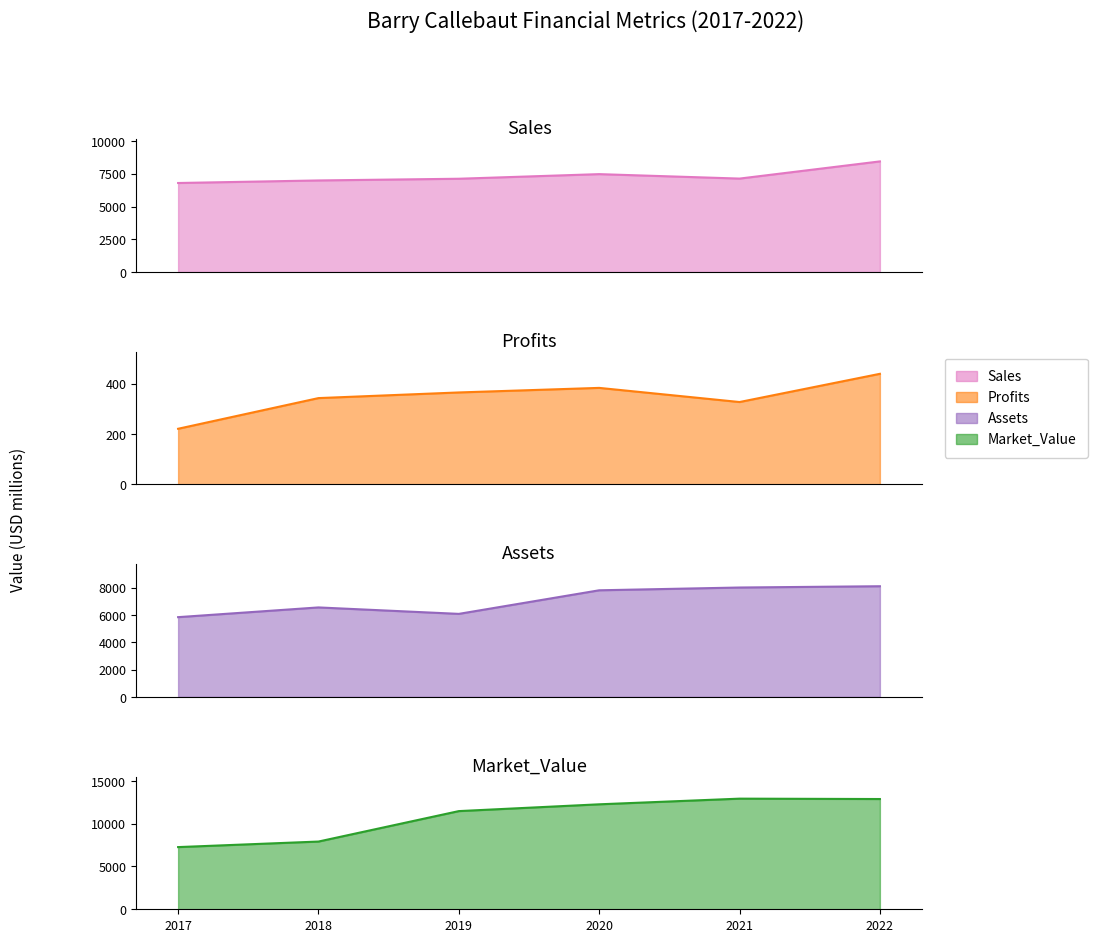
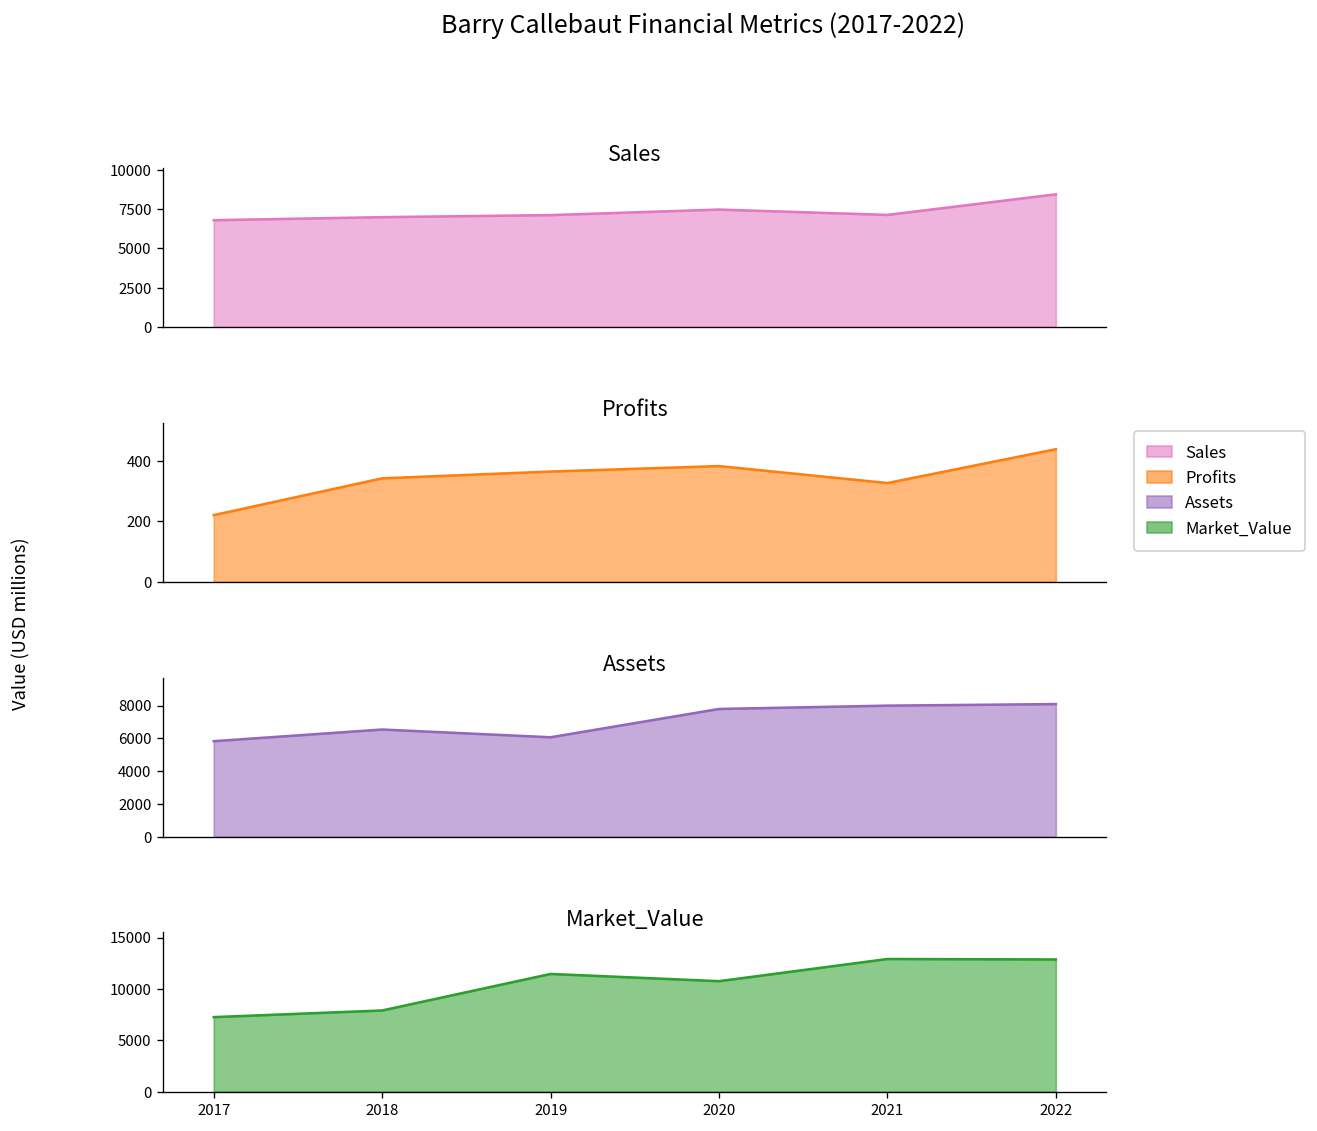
Market_Value, 2020: 12000 -> 11000
